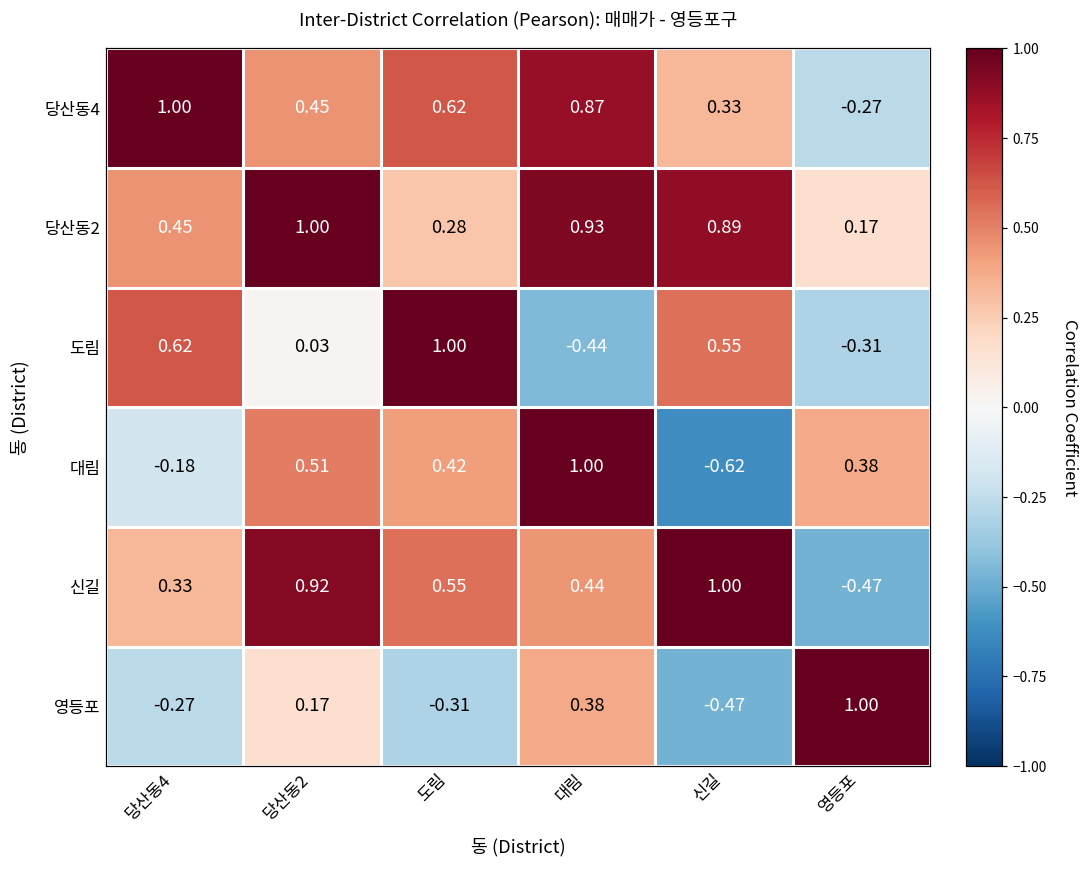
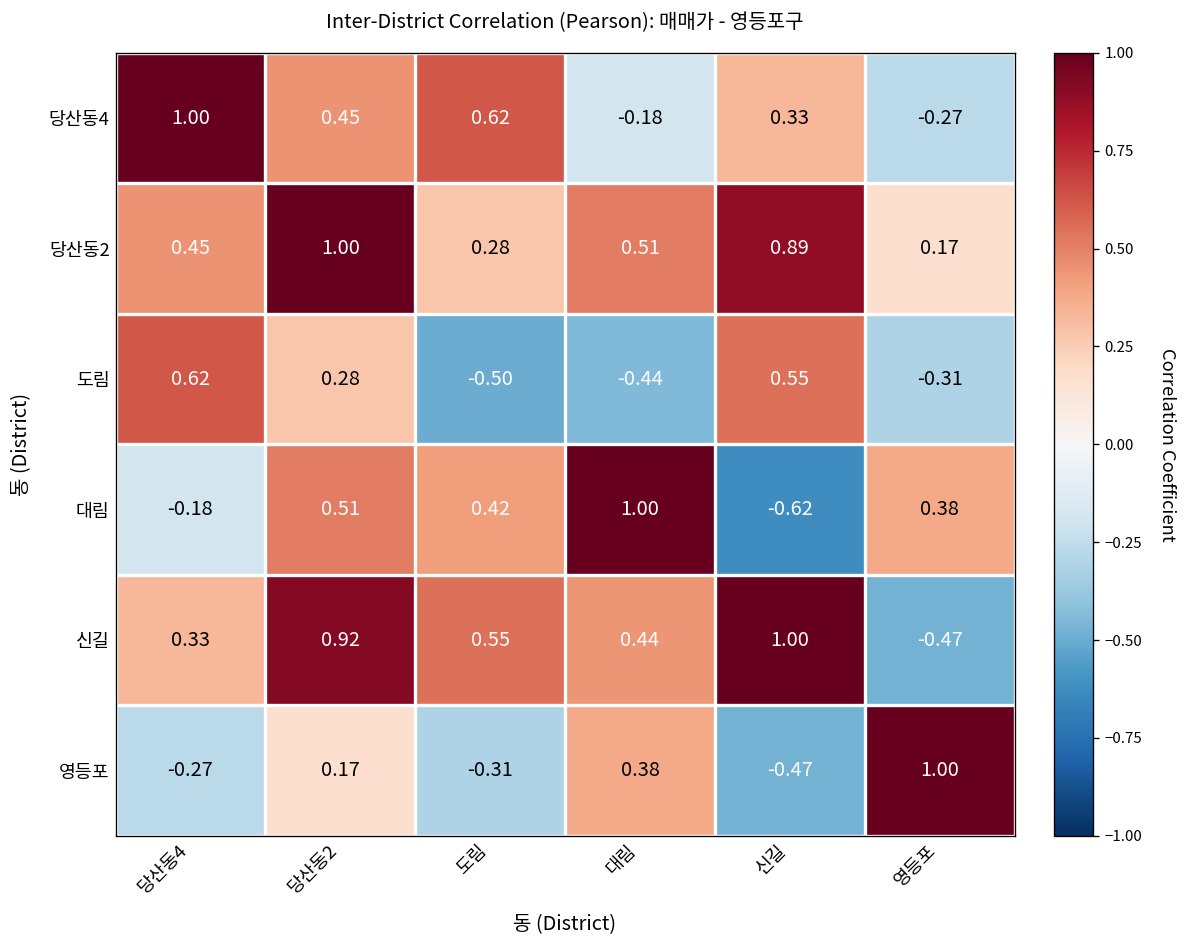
당산동4, 대림: 0.87 -> -0.18
당산동2, 대림: 0.93 -> 0.51
도림, 당산동2: 0.03 -> 0.28
도림, 도림: 1.00 -> -0.50
